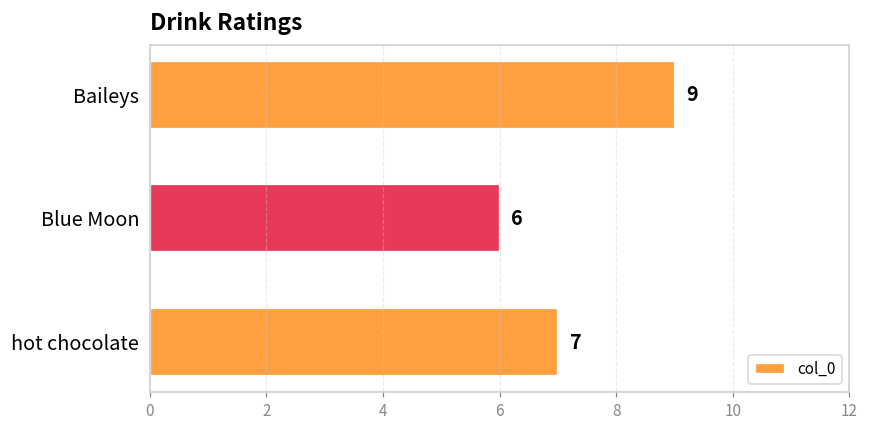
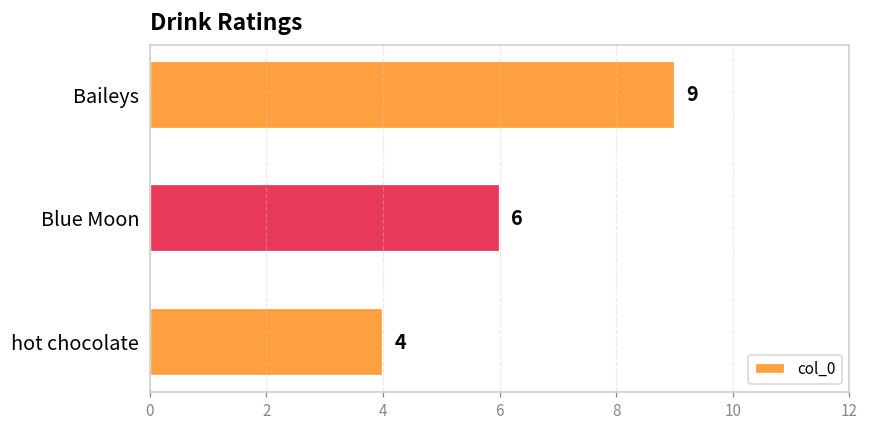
hot chocolate: 7 -> 4
